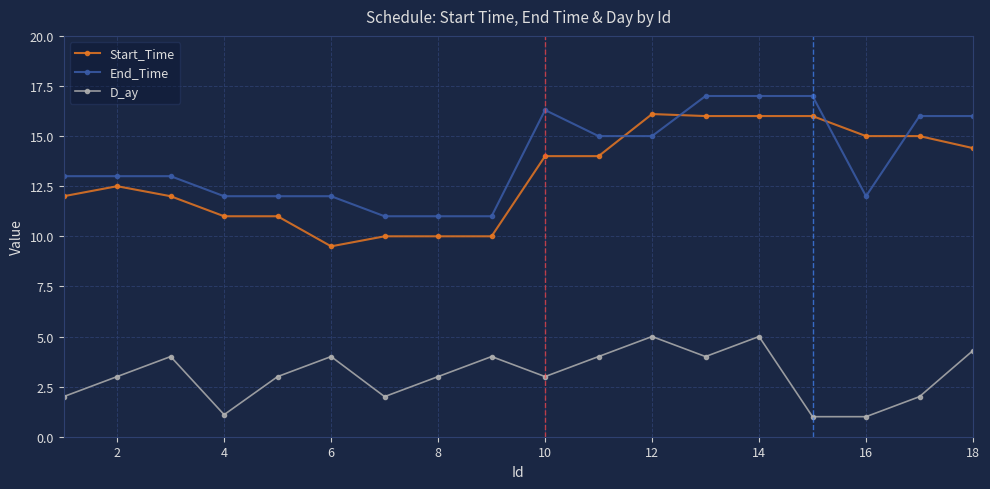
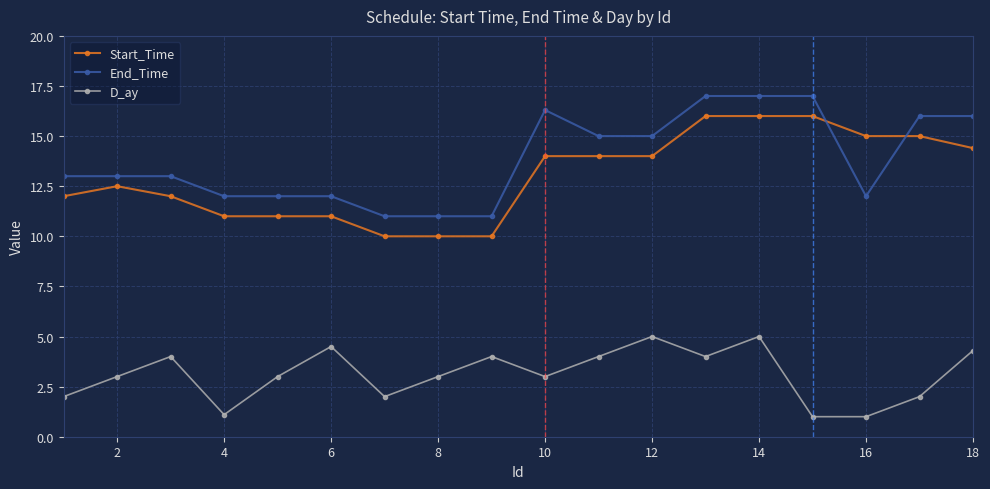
Start_Time, 6: 9.5 -> 11.0
D_ay, 6: 4.0 -> 4.5
Start_Time, 12: 16.1 -> 14.0
